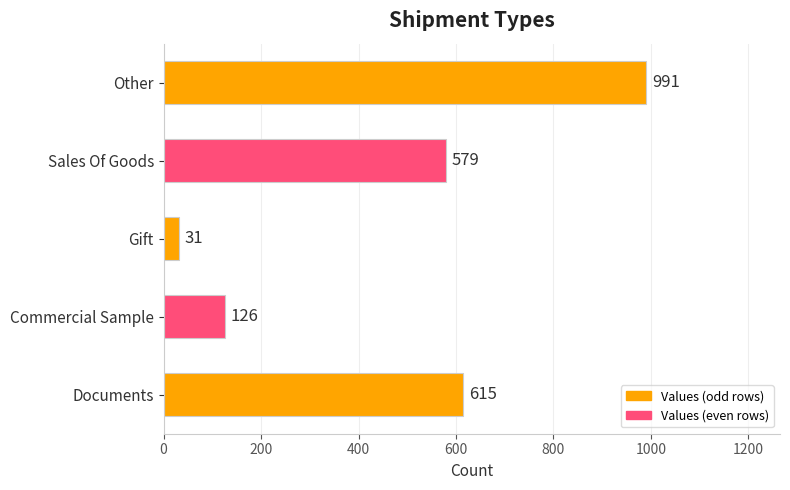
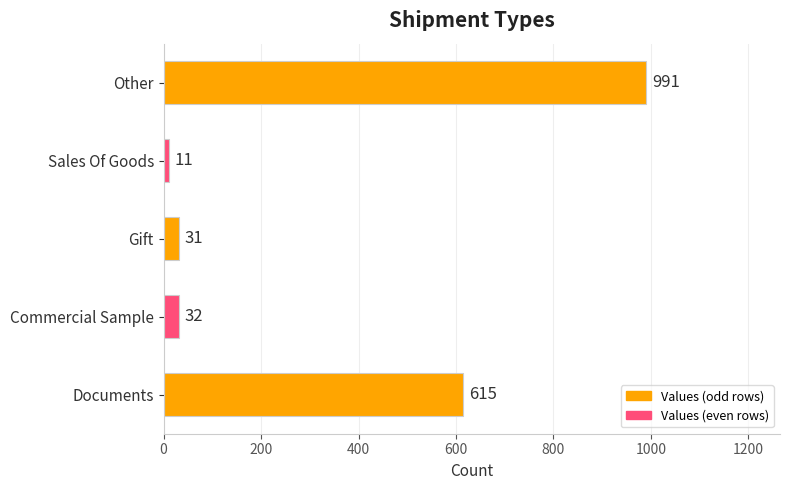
Sales Of Goods: 579 -> 11
Commercial Sample: 126 -> 32
